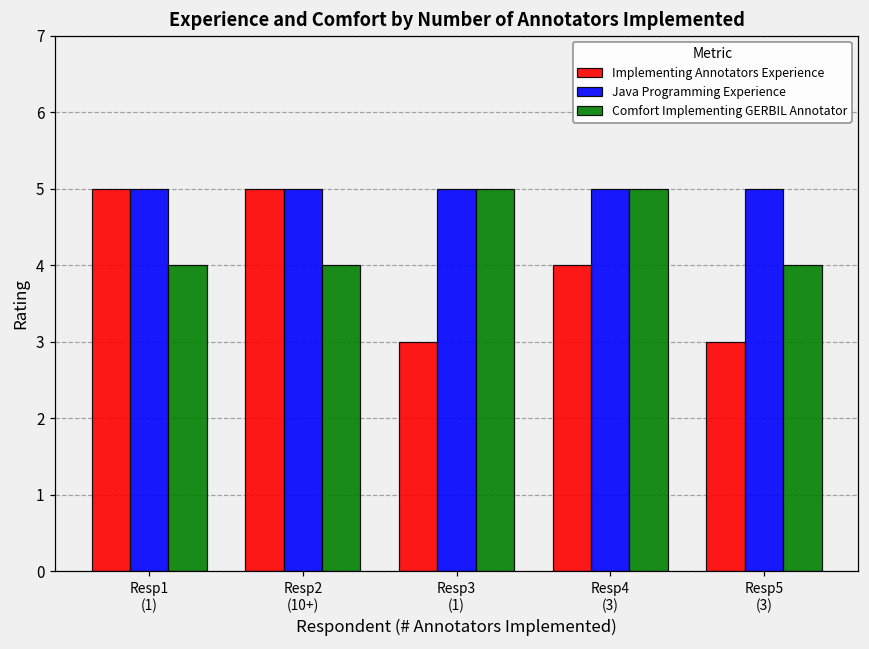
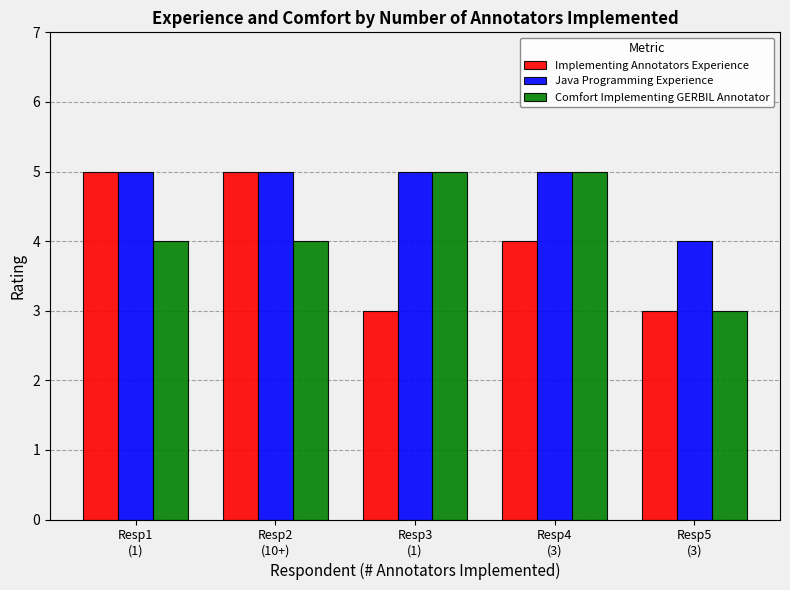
Java Programming Experience, Resp5 (3): 5 -> 4
Comfort Implementing GERBIL Annotator, Resp5 (3): 4 -> 3
